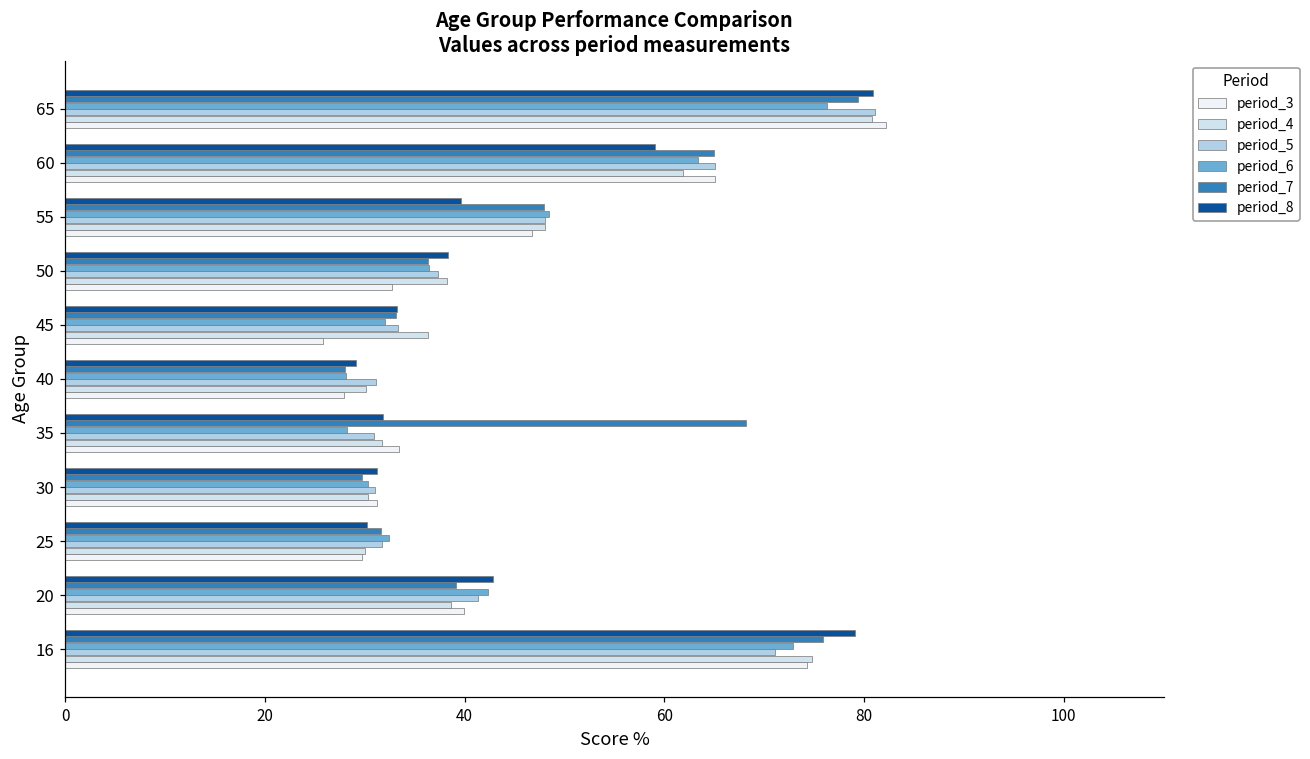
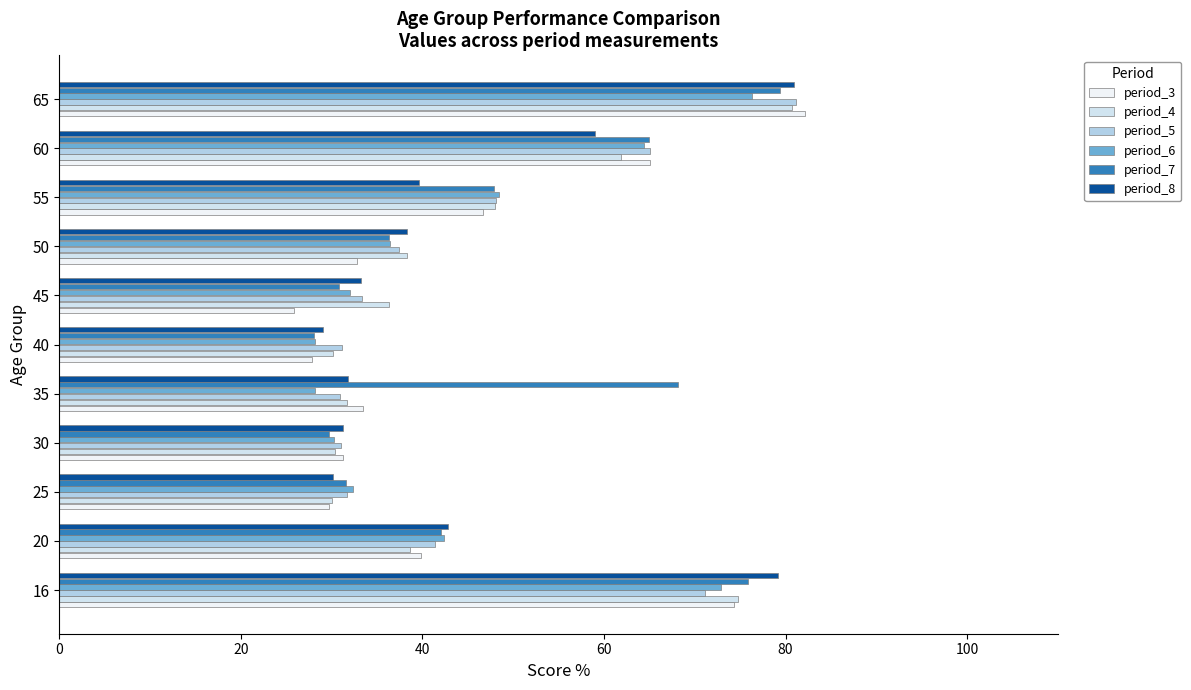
period_6, 60: 63 -> 64
period_7, 45: 33 -> 31
period_7, 20: 39 -> 42
